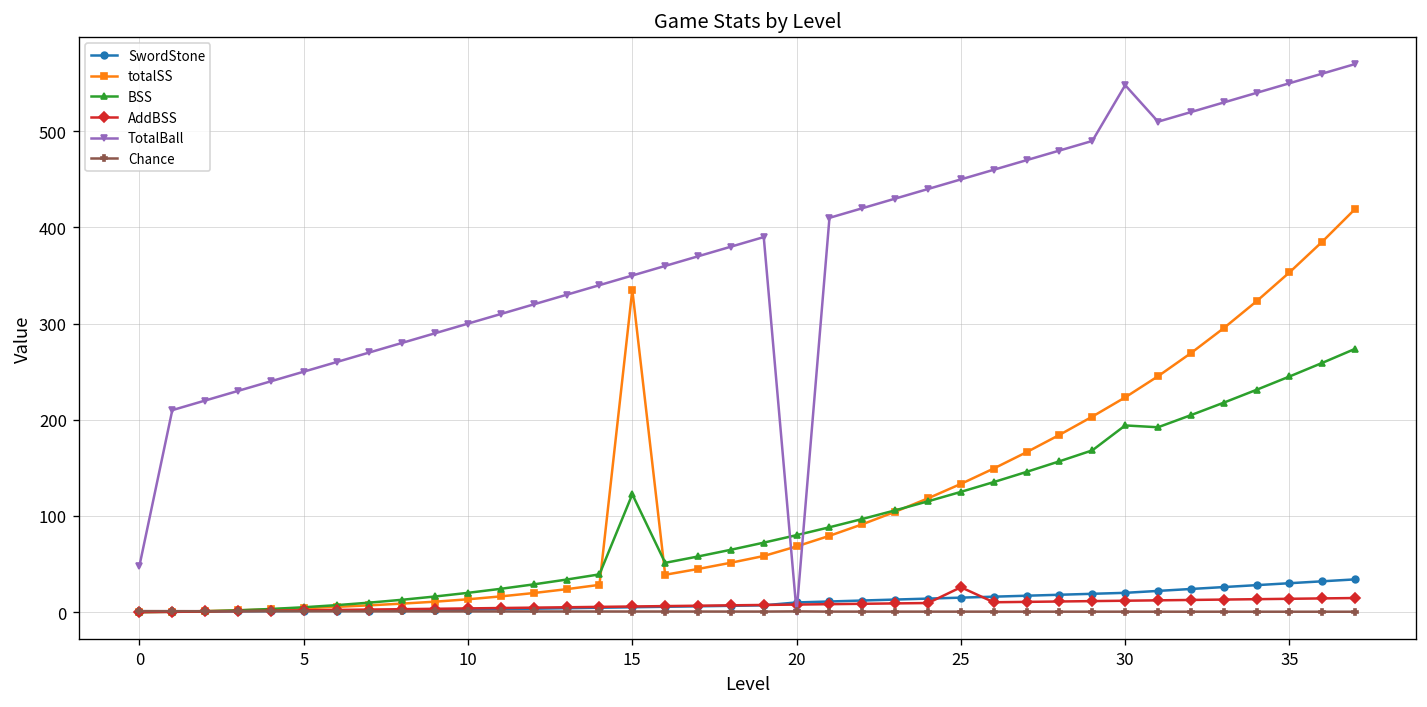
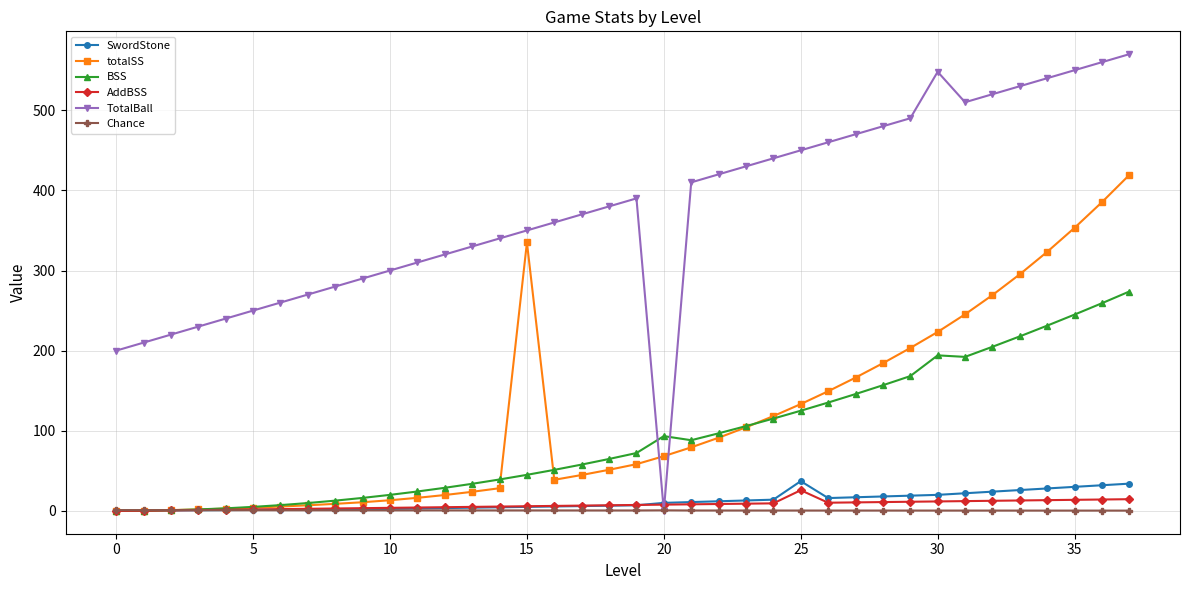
TotalBall, 0: 50 -> 200
BSS, 15: 120 -> 50
BSS, 20: 80 -> 90
SwordStone, 25: 20 -> 40
